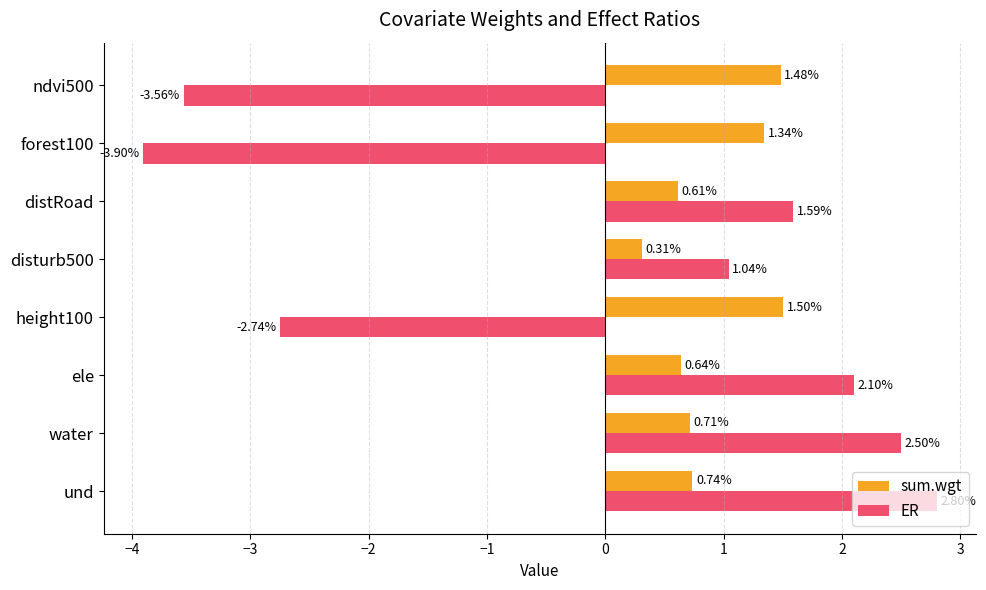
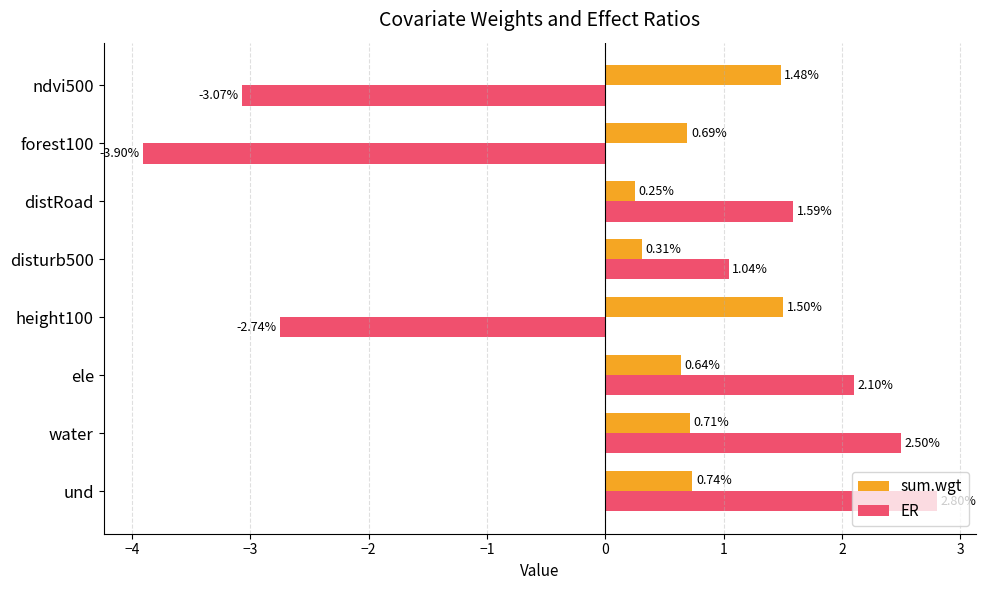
ER, ndvi500: -3.56% -> -3.07%
sum.wgt, forest100: 1.34% -> 0.69%
sum.wgt, distRoad: 0.61% -> 0.25%
